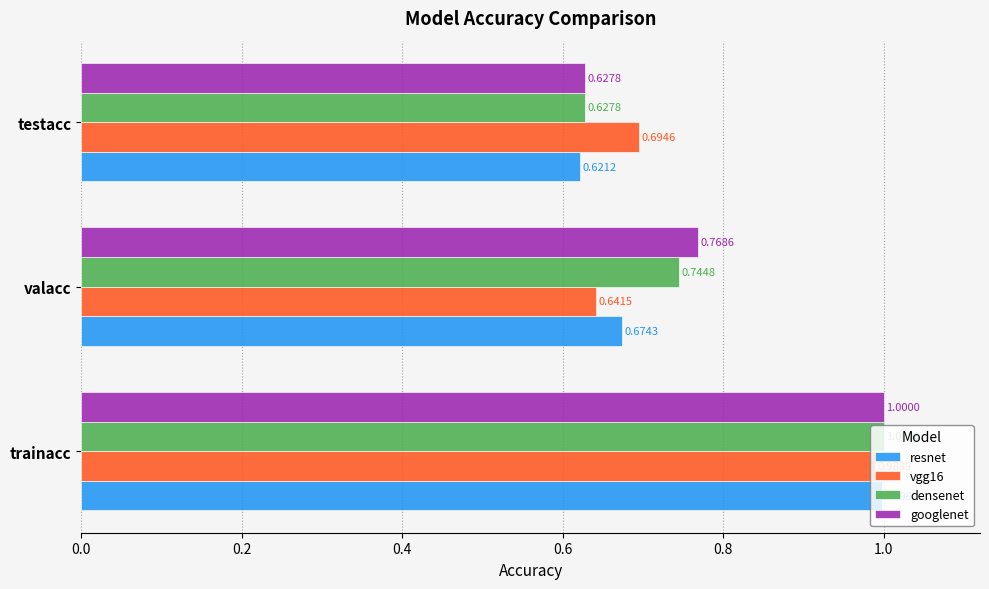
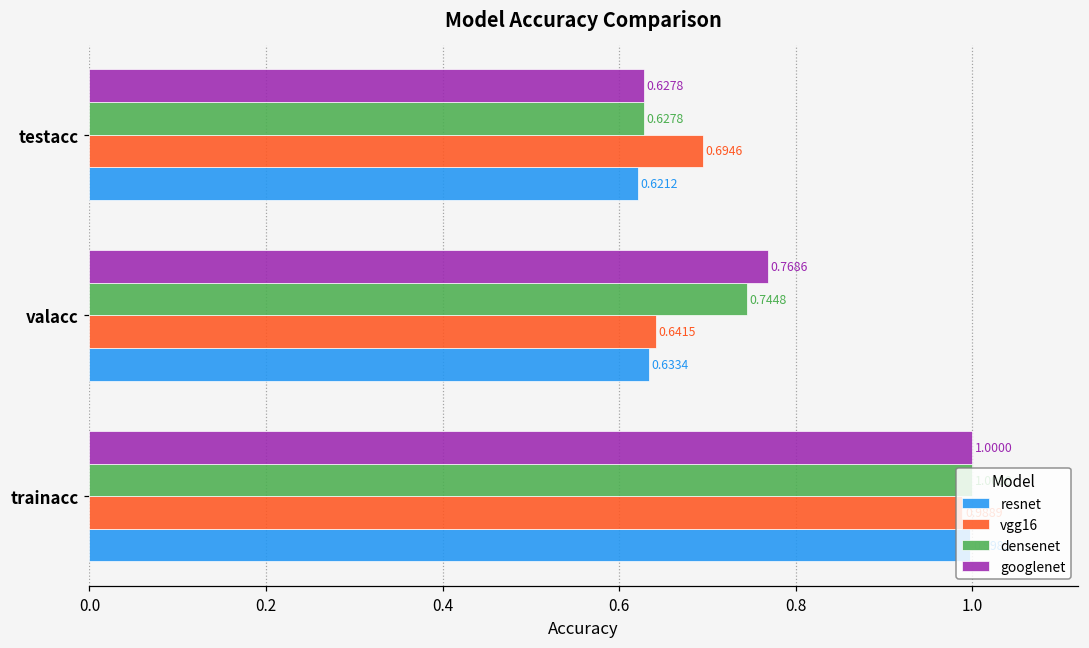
resnet, valacc: 0.6743 -> 0.6334
